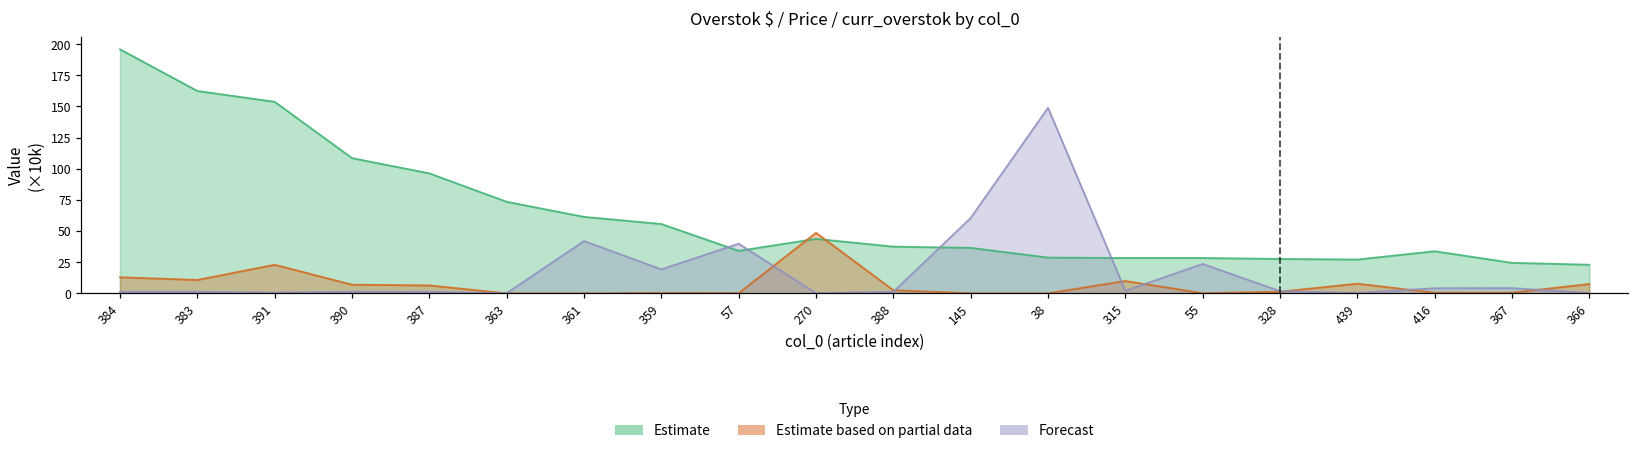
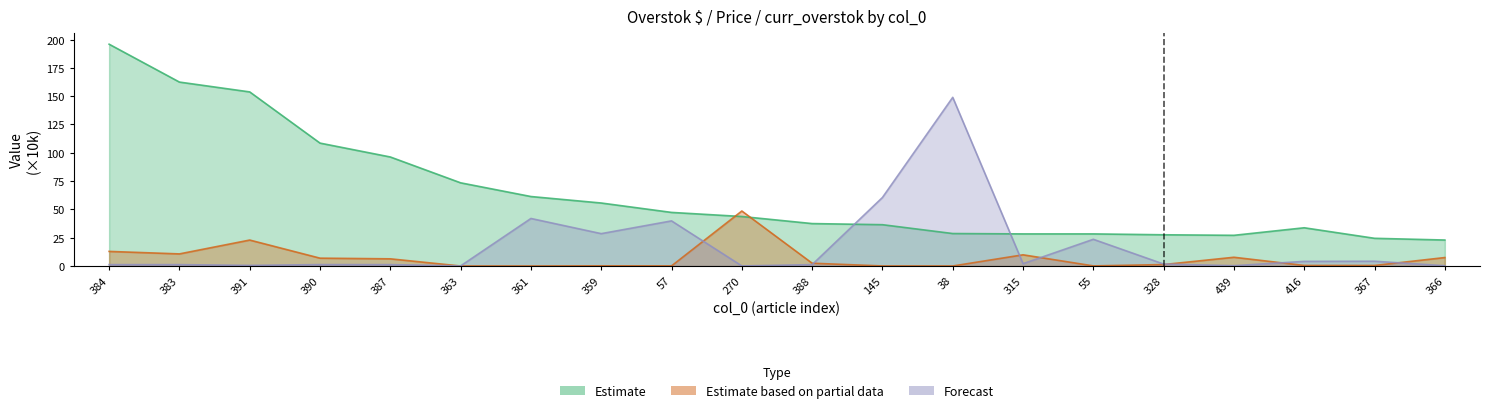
Forecast, 359: 19 -> 29
Estimate, 57: 34 -> 47
